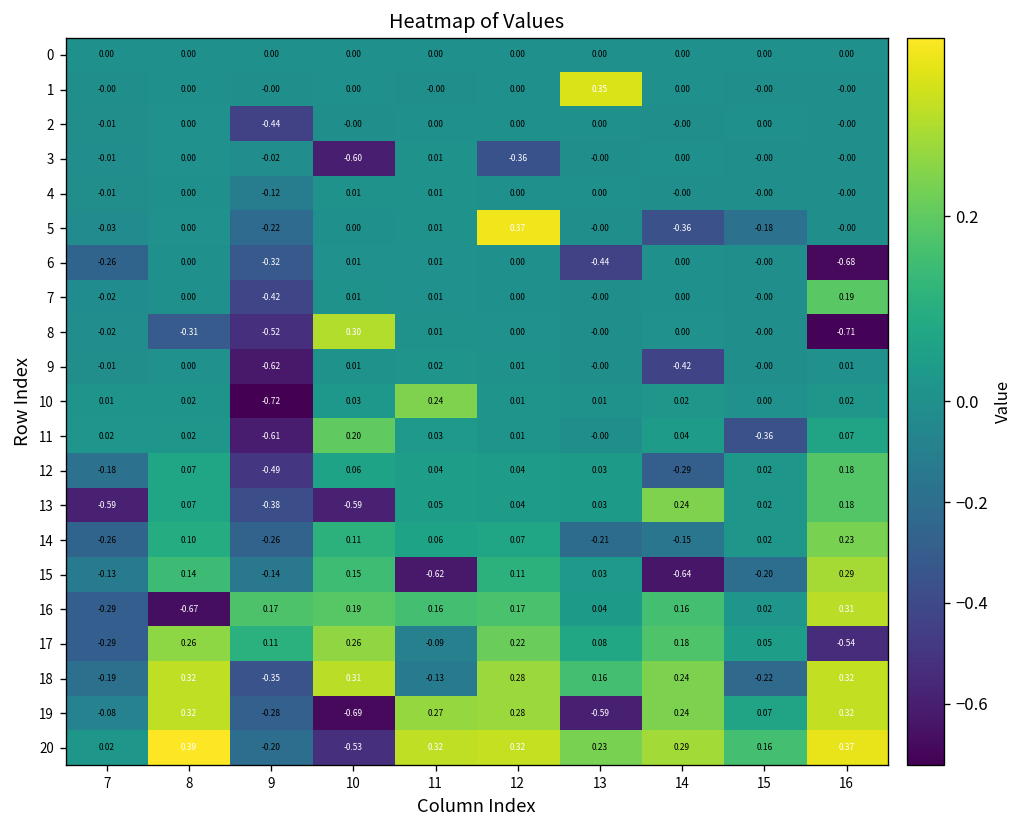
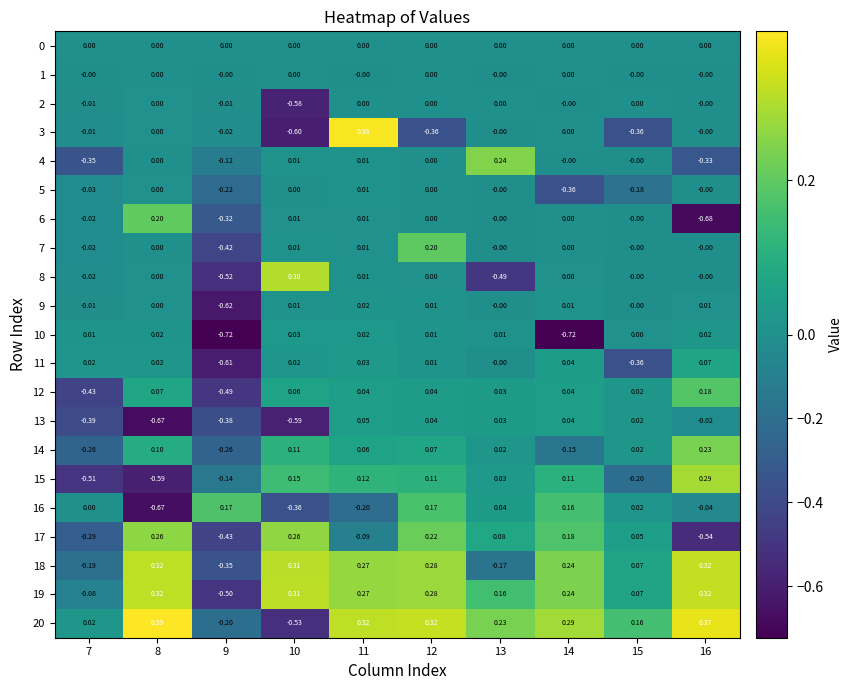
1, 13: 0.35 -> -0.00
2, 9: -0.44 -> -0.01
2, 10: -0.00 -> -0.58
3, 11: 0.01 -> 0.38
3, 15: -0.00 -> -0.36
4, 7: -0.01 -> -0.35
4, 13: 0.00 -> 0.24
4, 16: -0.00 -> -0.33
5, 12: 0.37 -> 0.00
6, 7: -0.26 -> -0.02
6, 8: 0.00 -> 0.20
6, 13: -0.44 -> -0.00
7, 12: 0.00 -> 0.20
7, 16: 0.19 -> -0.00
8, 8: -0.31 -> 0.00
8, 13: -0.00 -> -0.49
8, 16: -0.71 -> -0.00
9, 14: -0.42 -> 0.01
10, 11: 0.24 -> 0.02
10, 14: 0.02 -> -0.72
11, 10: 0.20 -> 0.02
12, 7: -0.18 -> -0.43
12, 14: -0.29 -> 0.04
13, 7: -0.59 -> -0.39
13, 8: 0.07 -> -0.67
13, 14: 0.24 -> 0.04
13, 16: 0.18 -> -0.02
14, 13: -0.21 -> 0.02
15, 7: -0.13 -> -0.51
15, 8: 0.14 -> -0.59
15, 11: -0.62 -> 0.12
15, 14: -0.64 -> 0.11
16, 7: -0.29 -> 0.00
16, 10: 0.19 -> -0.36
16, 11: 0.16 -> -0.20
16, 16: 0.31 -> -0.04
17, 9: 0.11 -> -0.43
18, 11: -0.13 -> 0.27
18, 13: 0.16 -> -0.17
18, 15: -0.22 -> 0.07
19, 9: -0.28 -> -0.50
19, 10: -0.69 -> 0.31
19, 13: -0.59 -> 0.16
